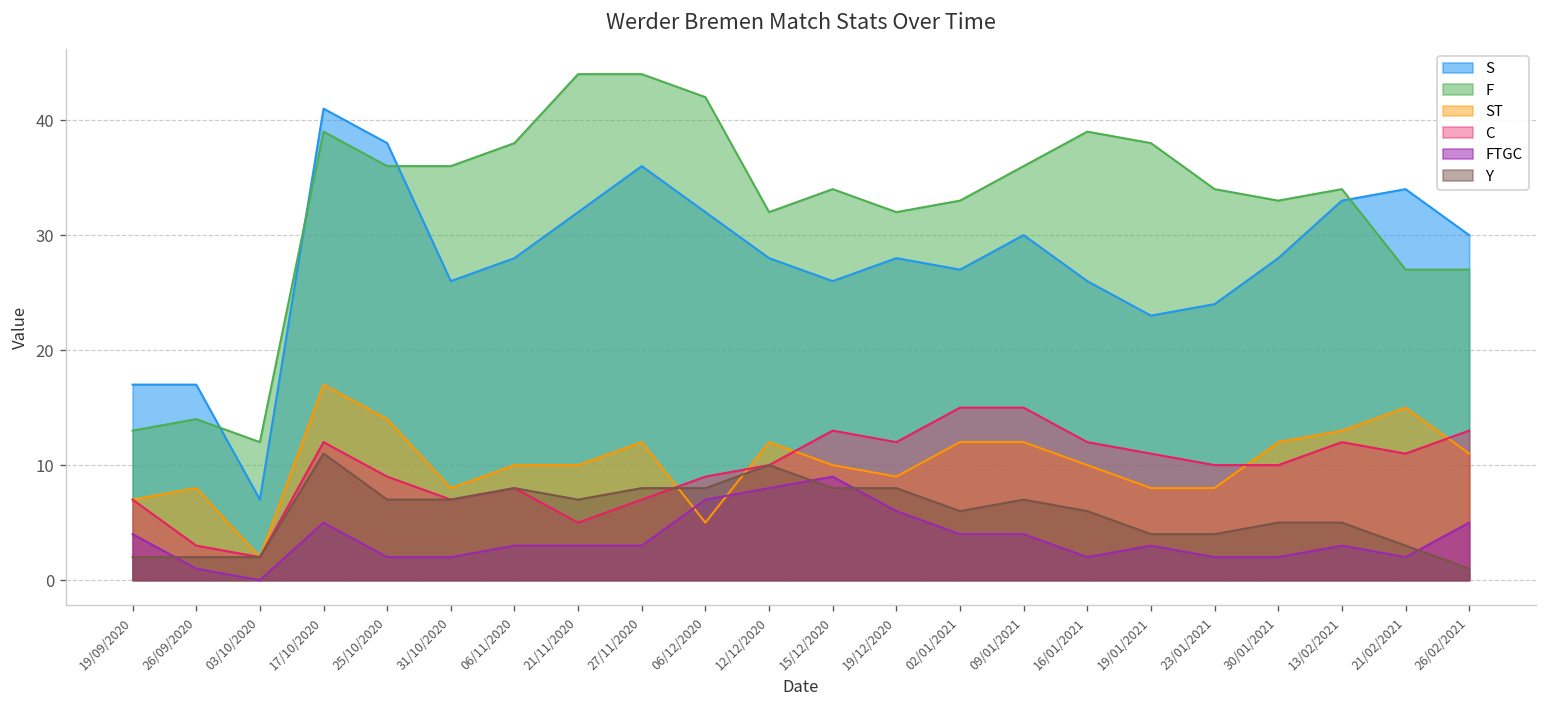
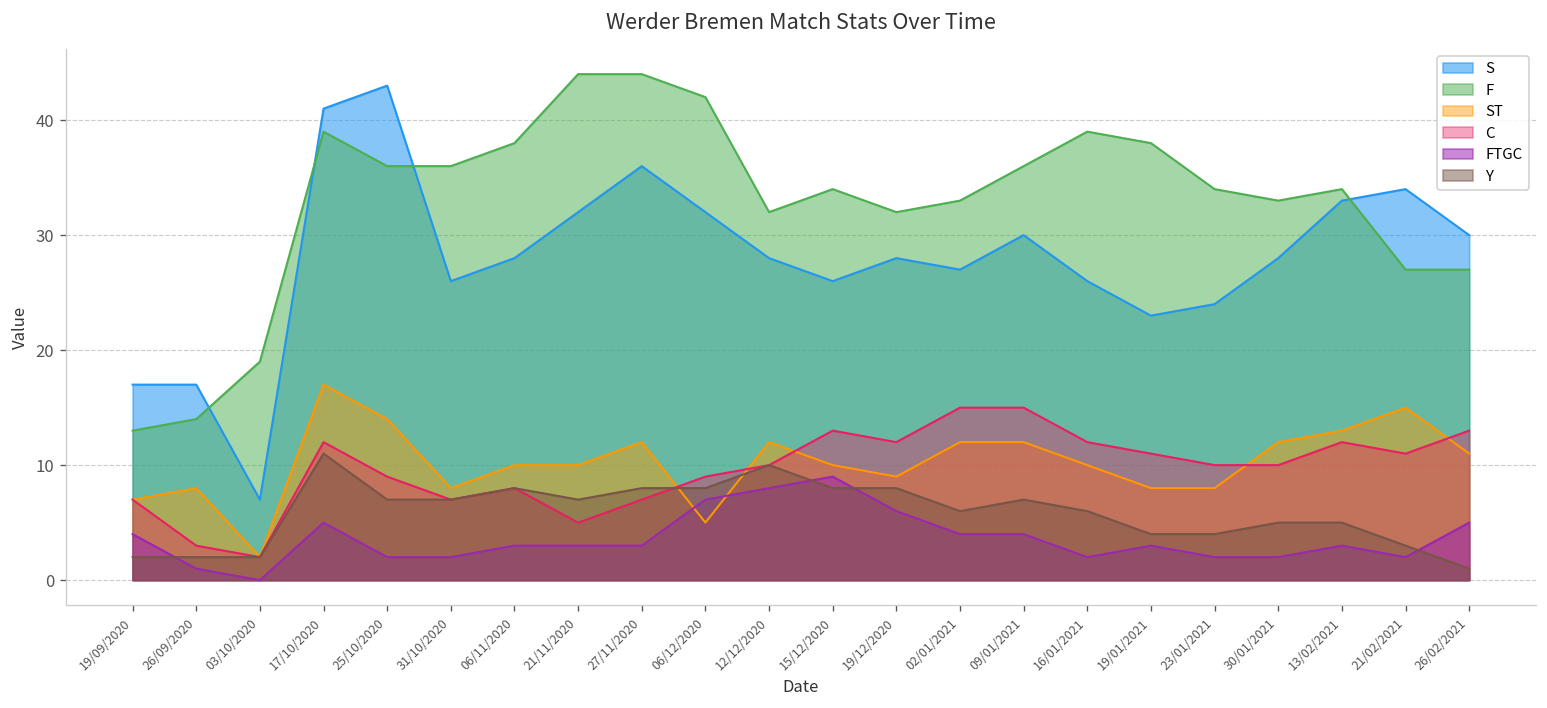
F, 03/10/2020: 12 -> 19
S, 25/10/2020: 38 -> 43
